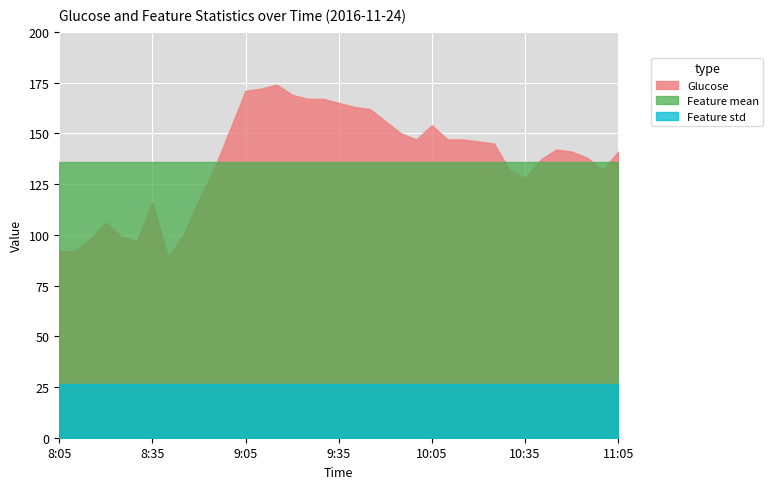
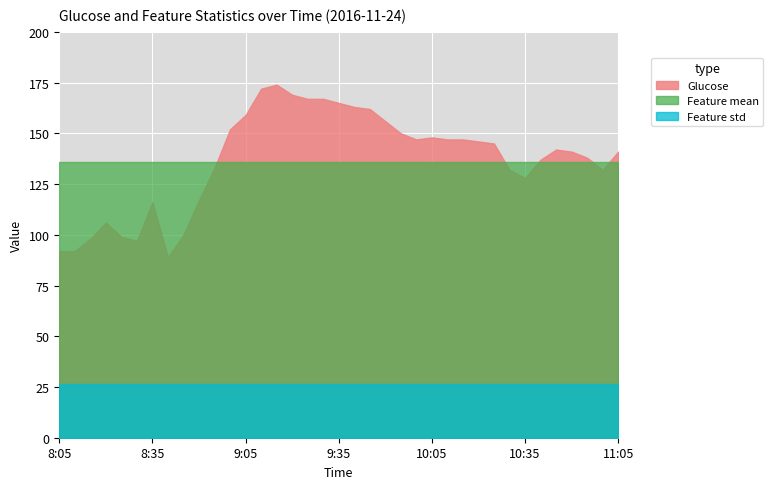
Glucose, 9:05: 171 -> 159
Glucose, 10:05: 154 -> 148
